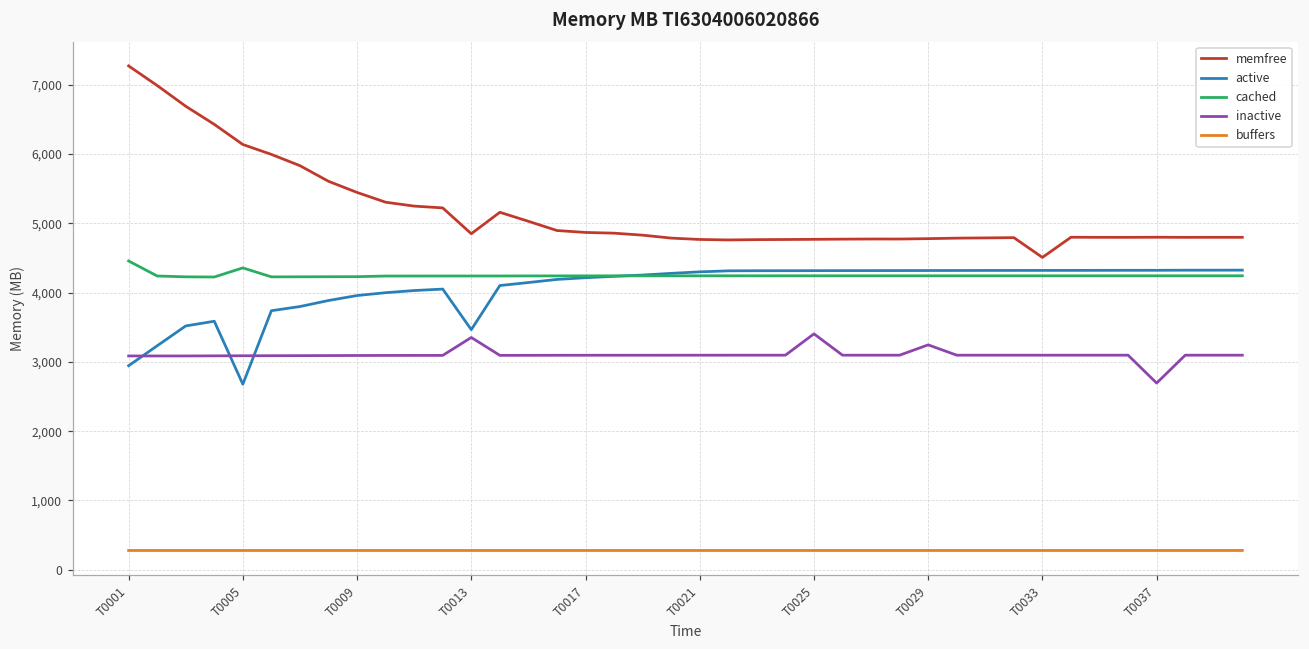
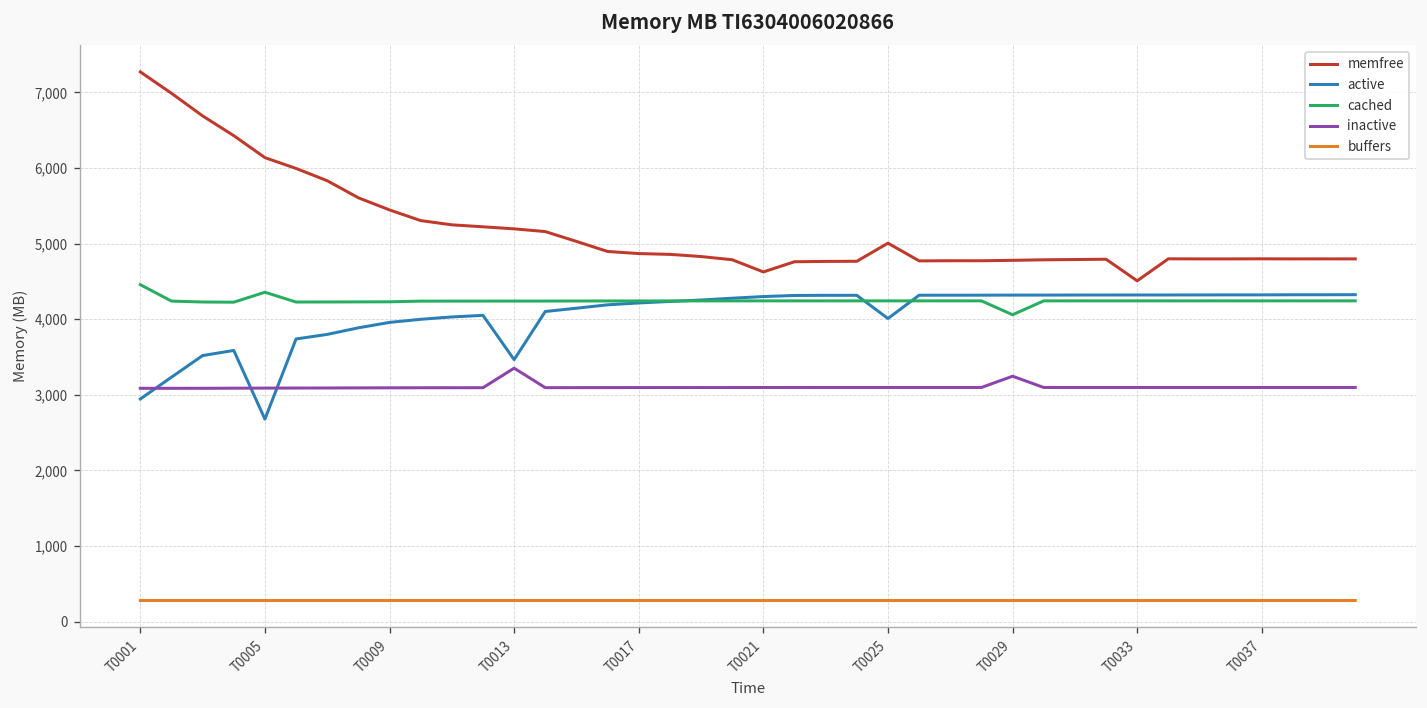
memfree, T0013: 4,800 -> 5,200
memfree, T0021: 4,800 -> 4,600
memfree, T0025: 4,800 -> 5,000
active, T0025: 4,300 -> 4,000
inactive, T0025: 3,400 -> 3,100
cached, T0029: 4,200 -> 4,100
inactive, T0037: 2,700 -> 3,100
